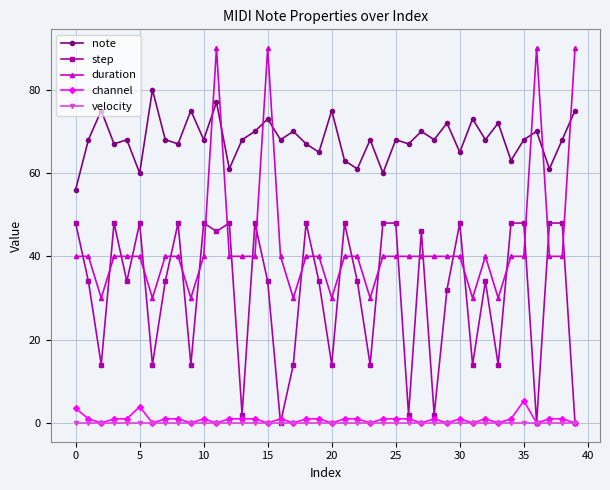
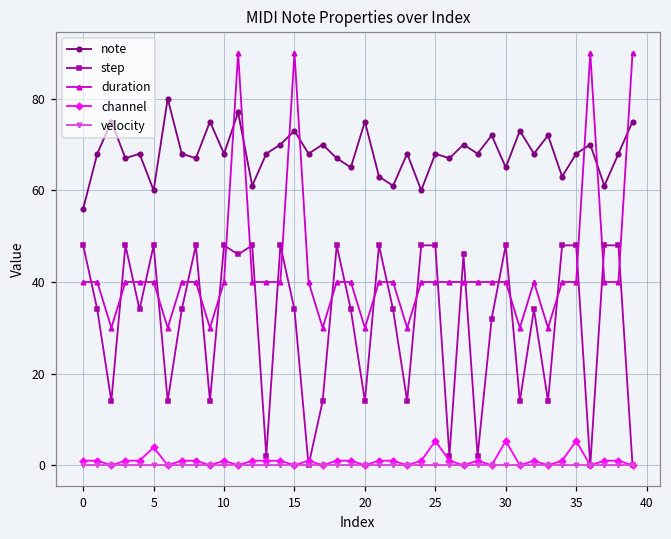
channel, 0: 4 -> 1
channel, 25: 1 -> 5
channel, 30: 1 -> 5
